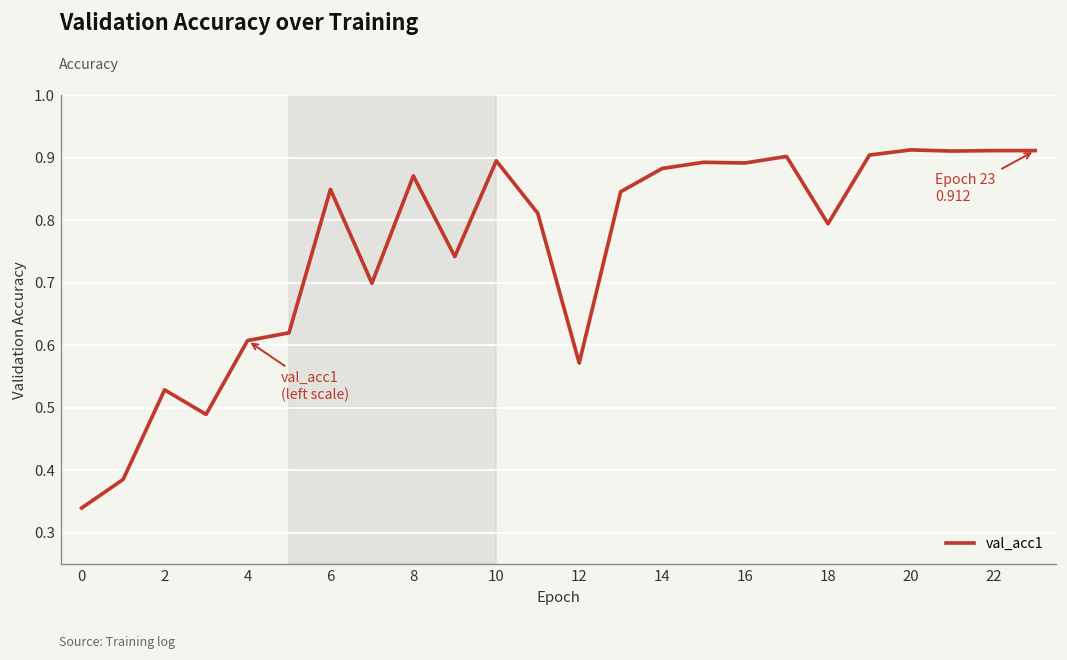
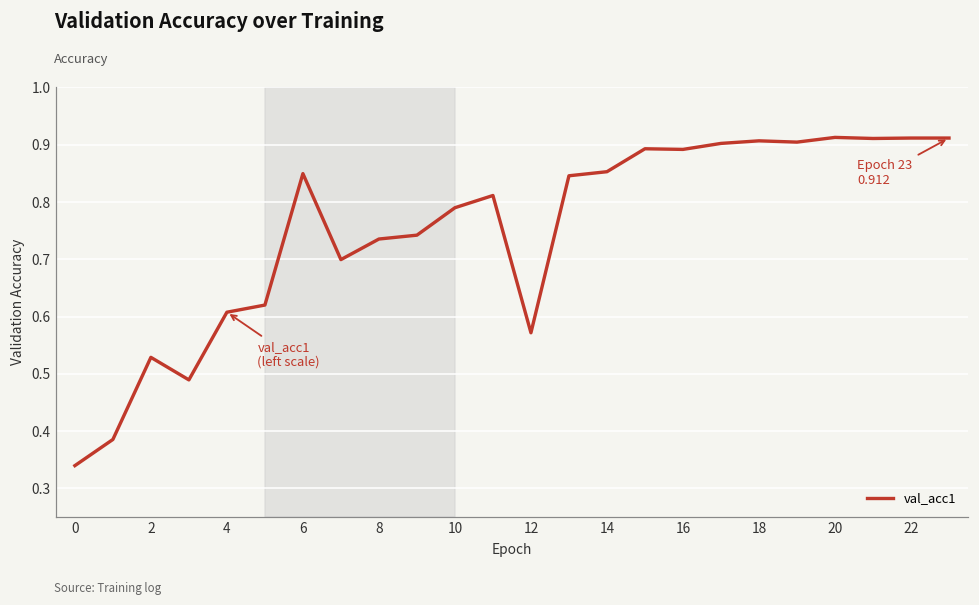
8: 0.87 -> 0.74
10: 0.90 -> 0.79
14: 0.88 -> 0.85
18: 0.79 -> 0.91
